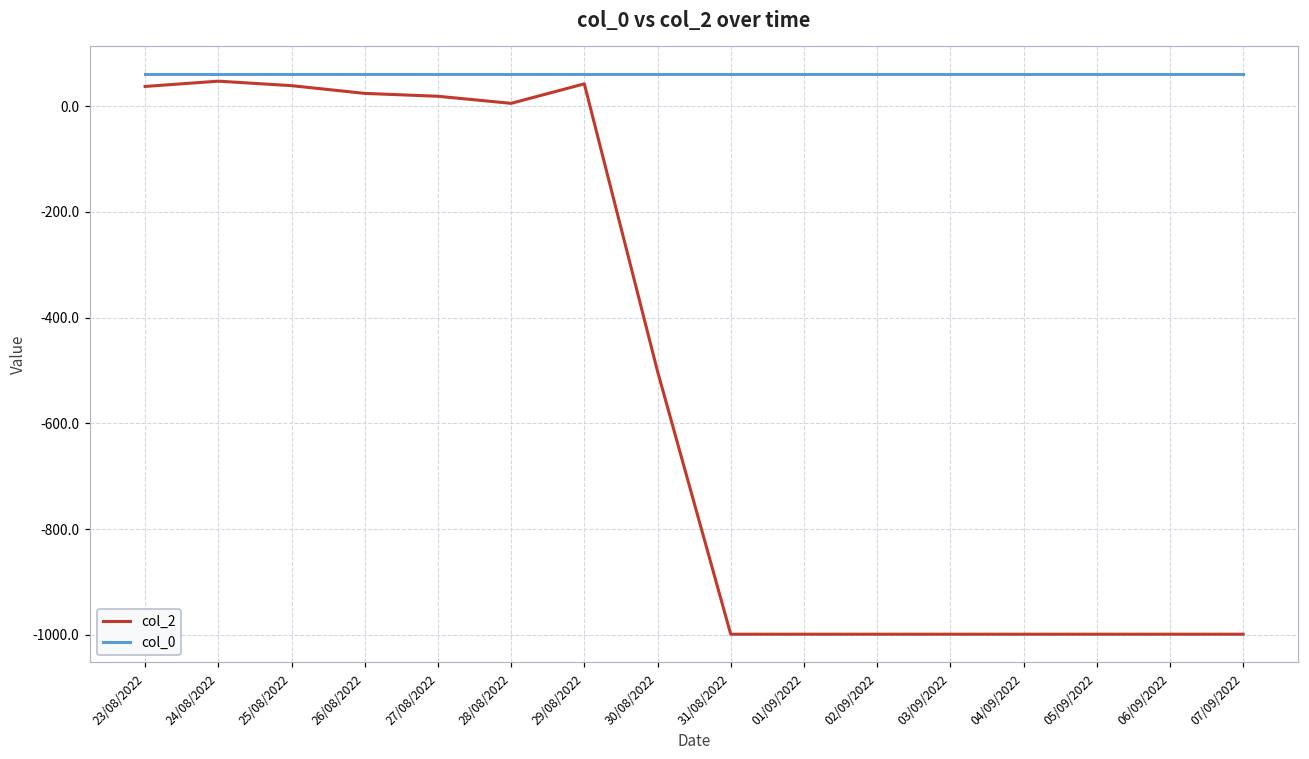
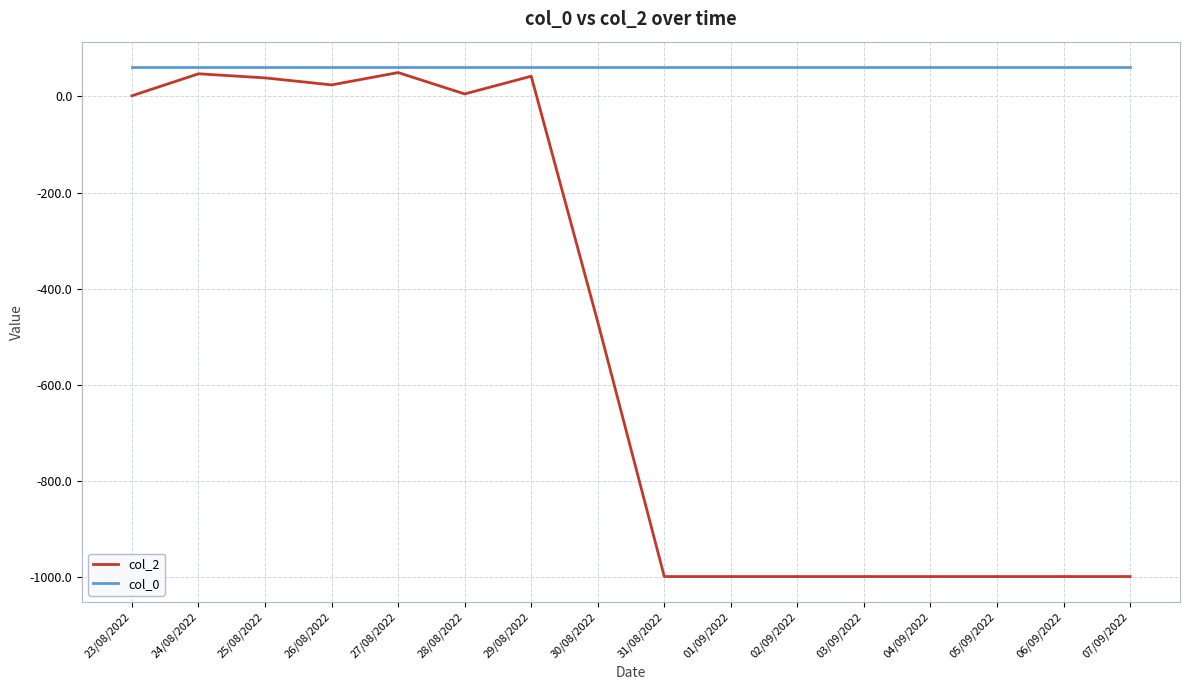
col_2, 23/08/2022: 40 -> 0
col_2, 27/08/2022: 20 -> 50
col_2, 30/08/2022: -500 -> -470
